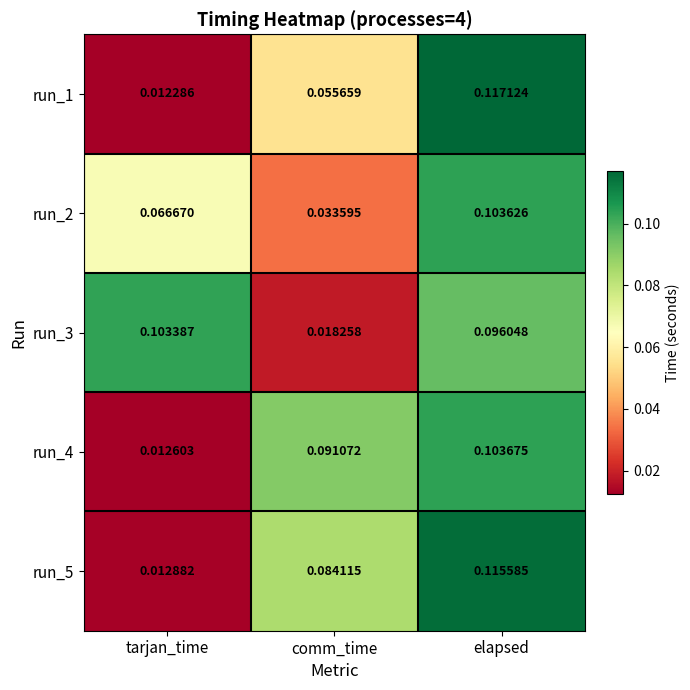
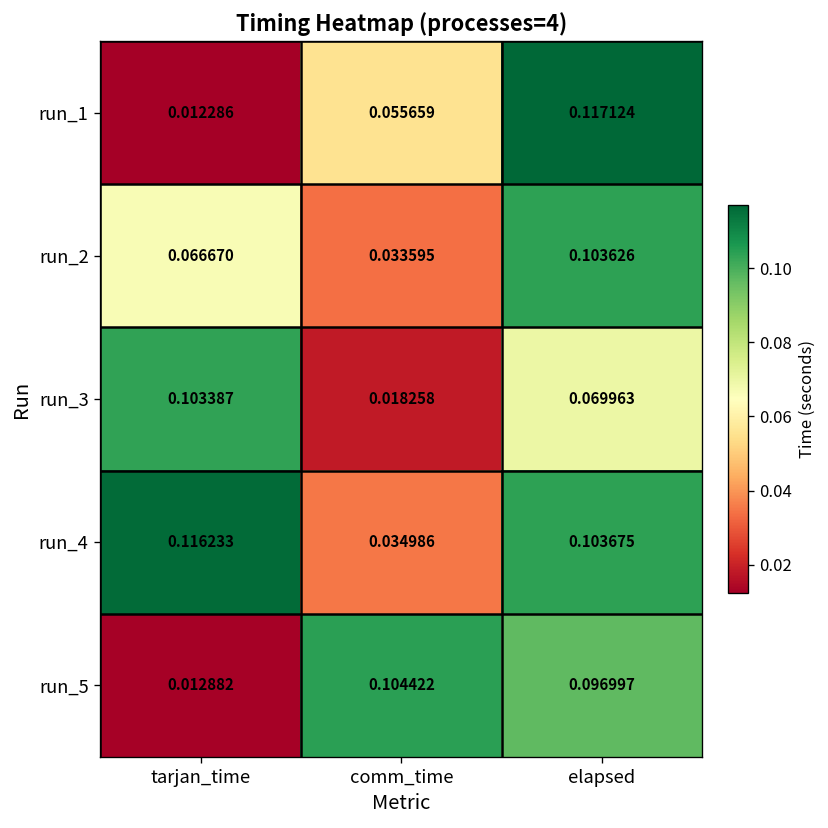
run_3, elapsed: 0.096048 -> 0.069963
run_4, tarjan_time: 0.012603 -> 0.116233
run_4, comm_time: 0.091072 -> 0.034986
run_5, comm_time: 0.084115 -> 0.104422
run_5, elapsed: 0.115585 -> 0.096997
